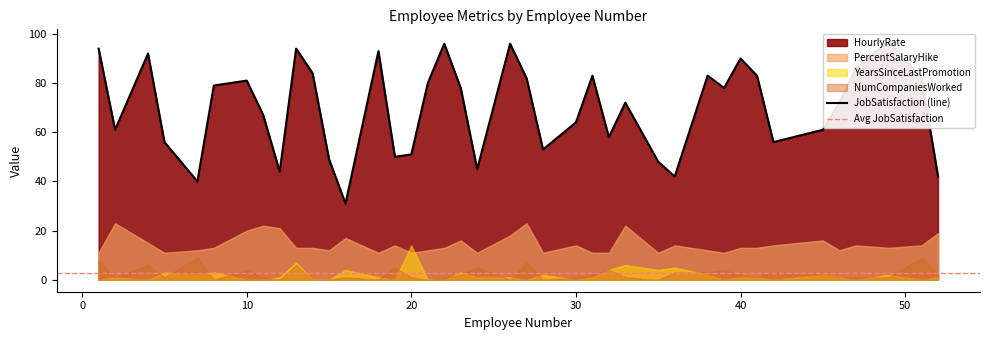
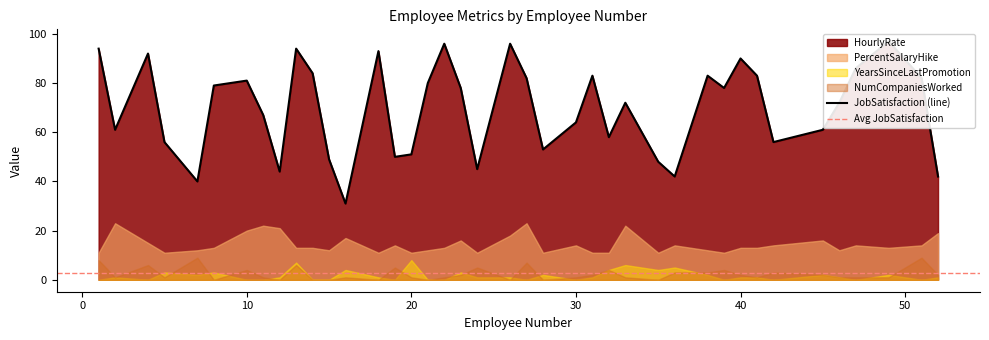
YearsSinceLastPromotion, 20: 14 -> 8
